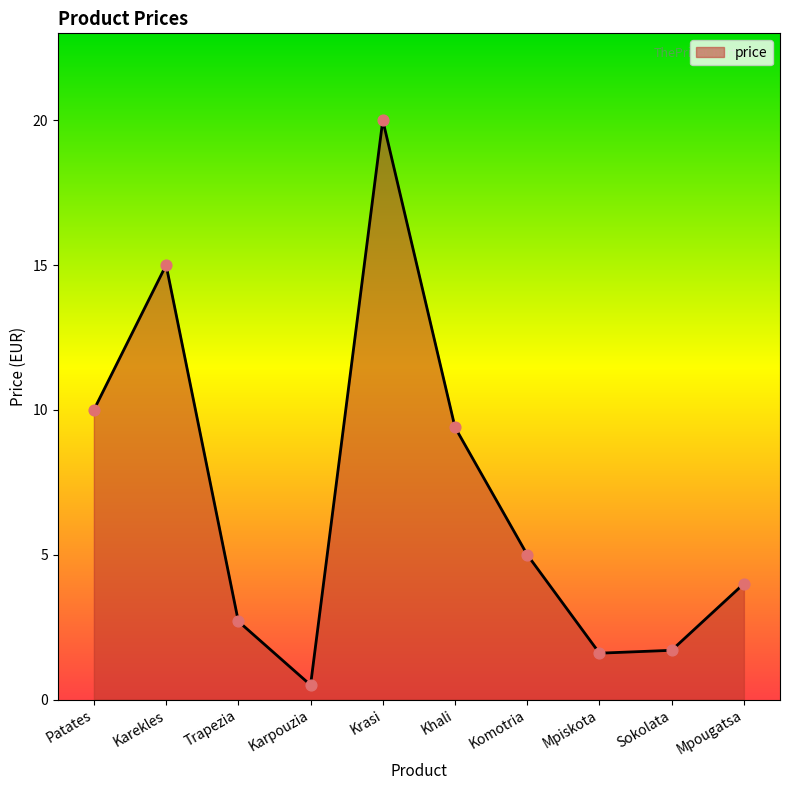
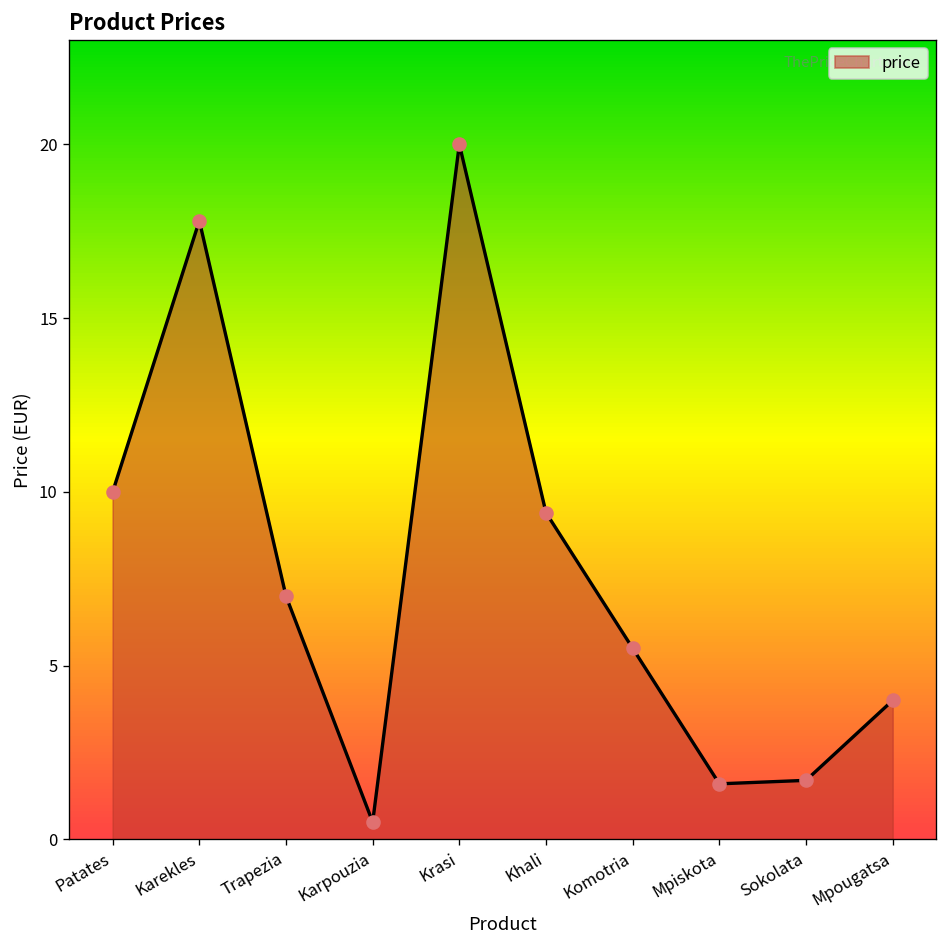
Karekles: 15.0 -> 17.8
Trapezia: 2.7 -> 7.0
Komotria: 5.0 -> 5.5
